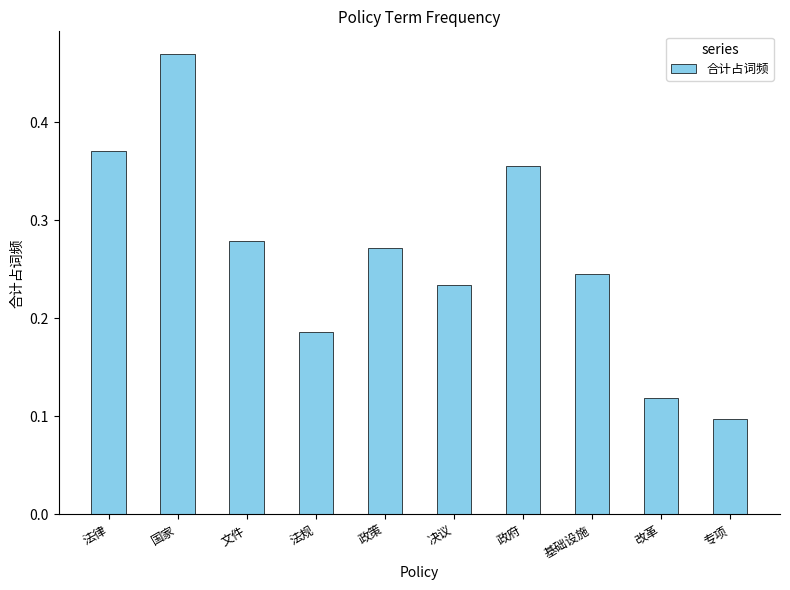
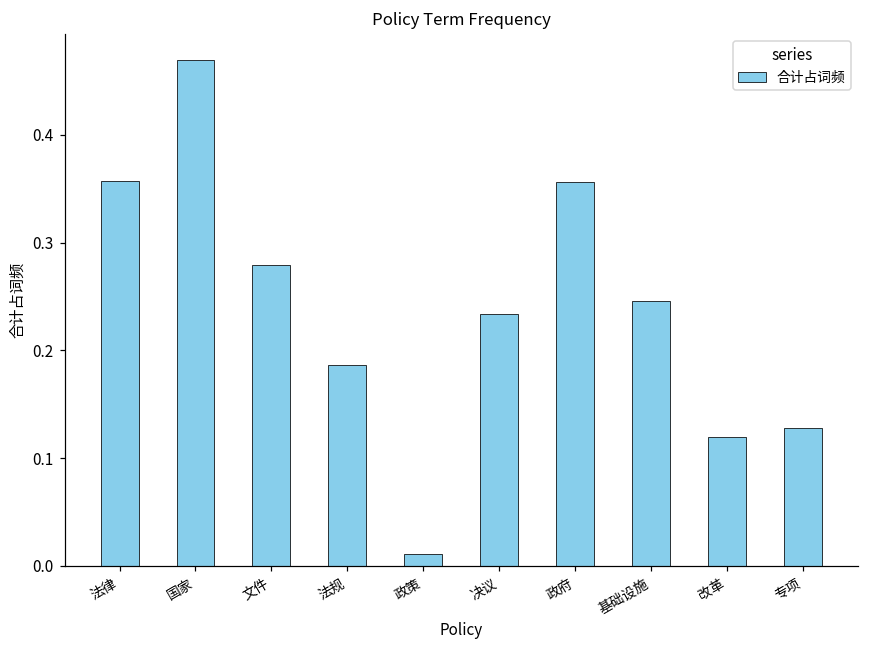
法律: 0.37 -> 0.36
政策: 0.27 -> 0.01
专项: 0.10 -> 0.13
